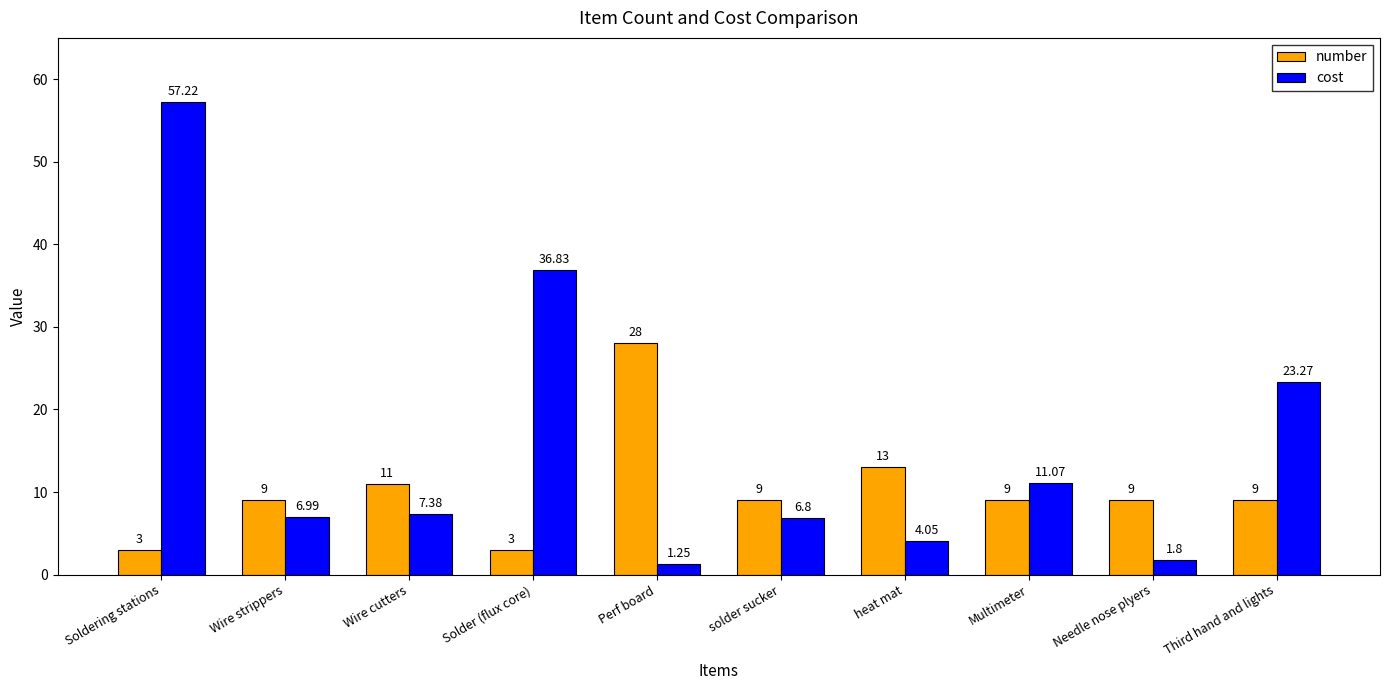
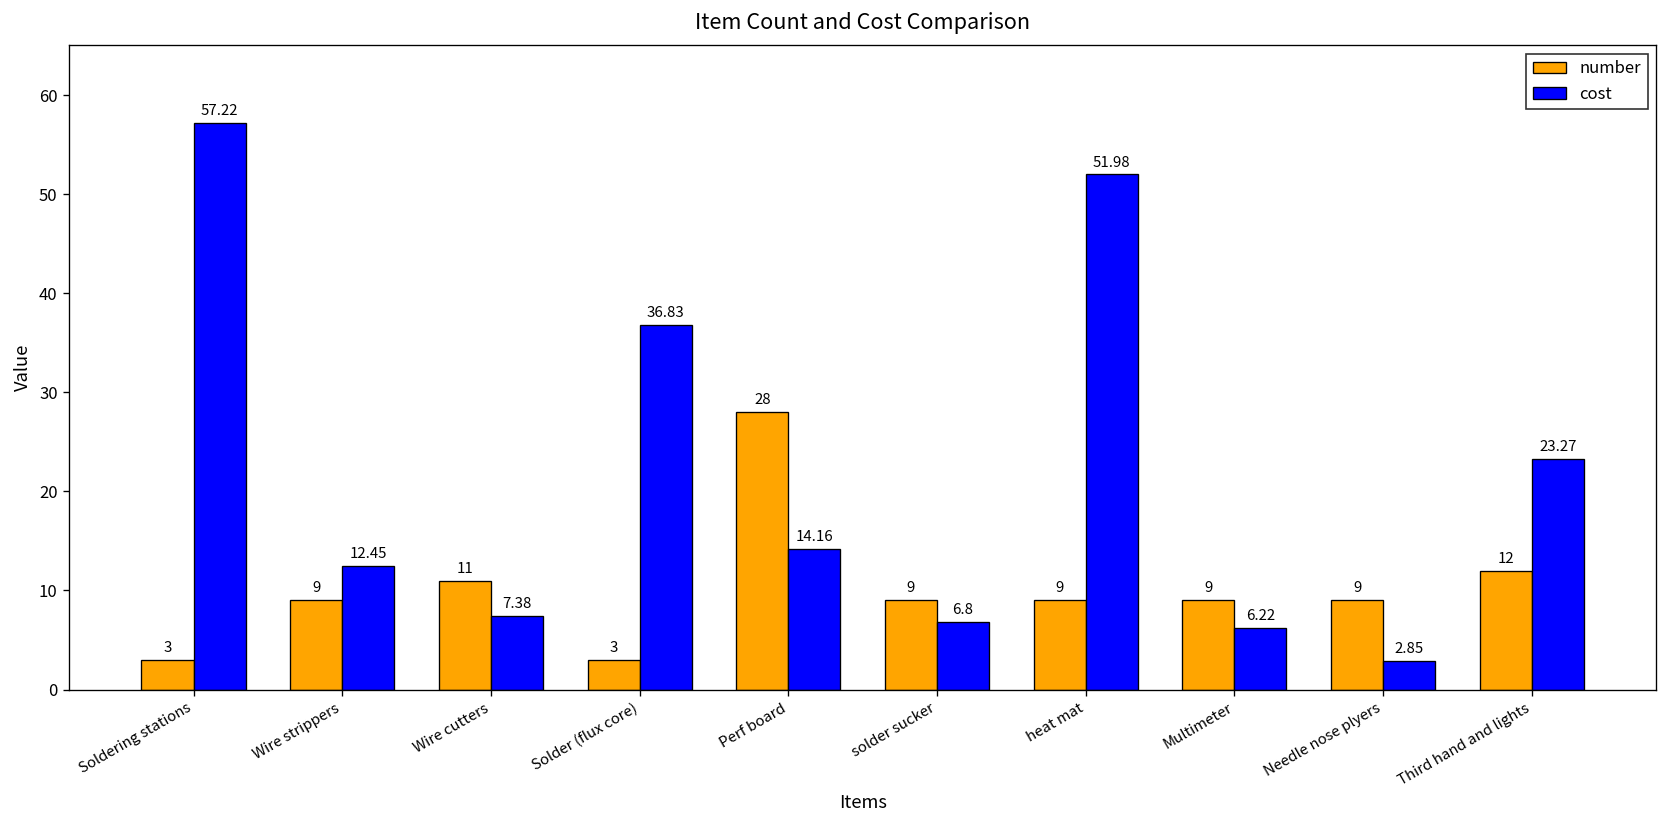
cost, Wire strippers: 6.99 -> 12.45
cost, Perf board: 1.25 -> 14.16
number, heat mat: 13 -> 9
cost, heat mat: 4.05 -> 51.98
cost, Multimeter: 11.07 -> 6.22
cost, Needle nose plyers: 1.8 -> 2.85
number, Third hand and lights: 9 -> 12
